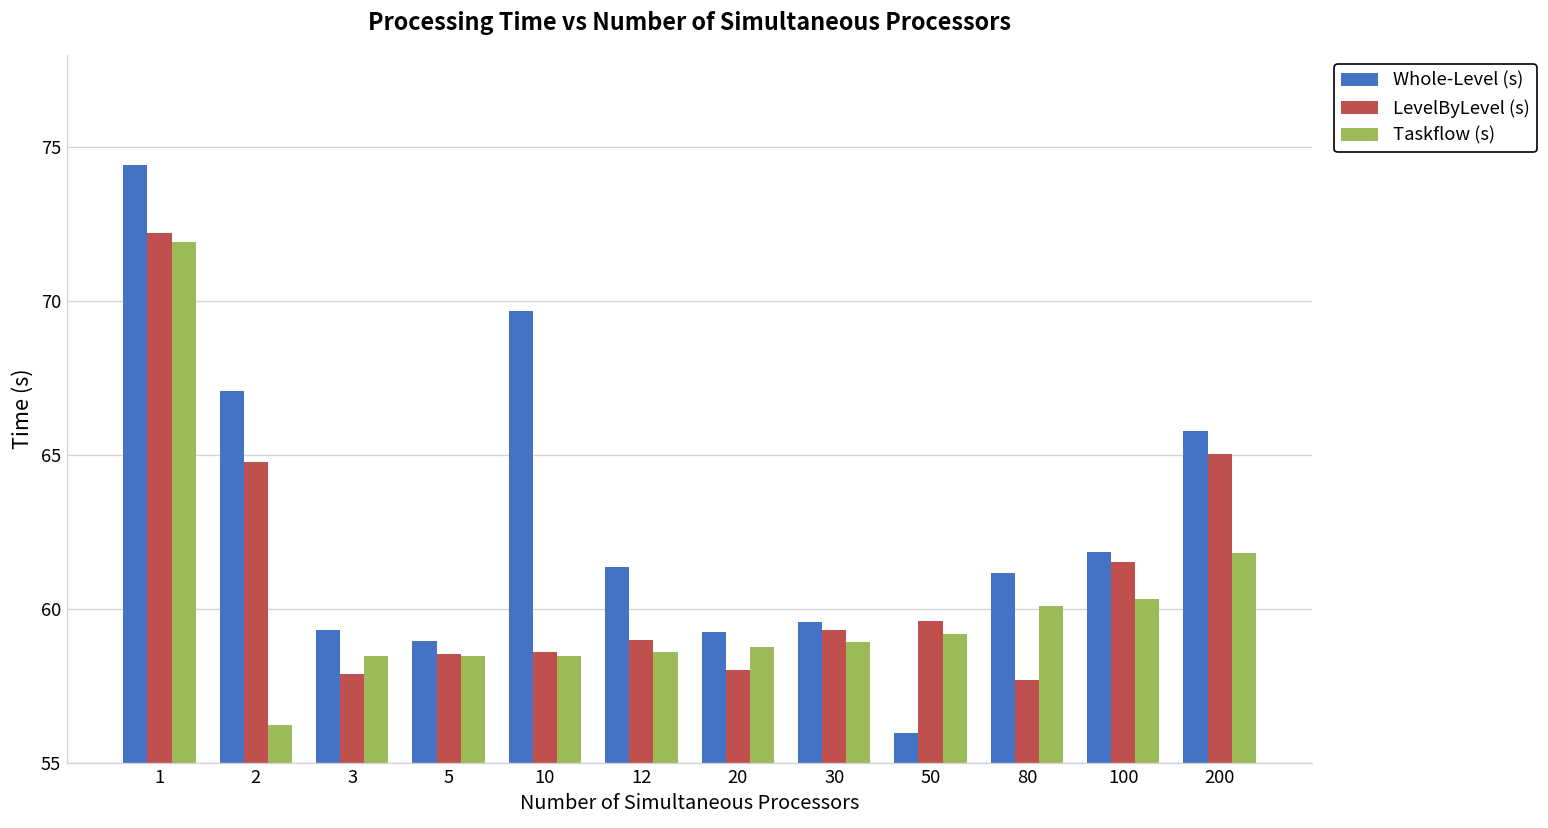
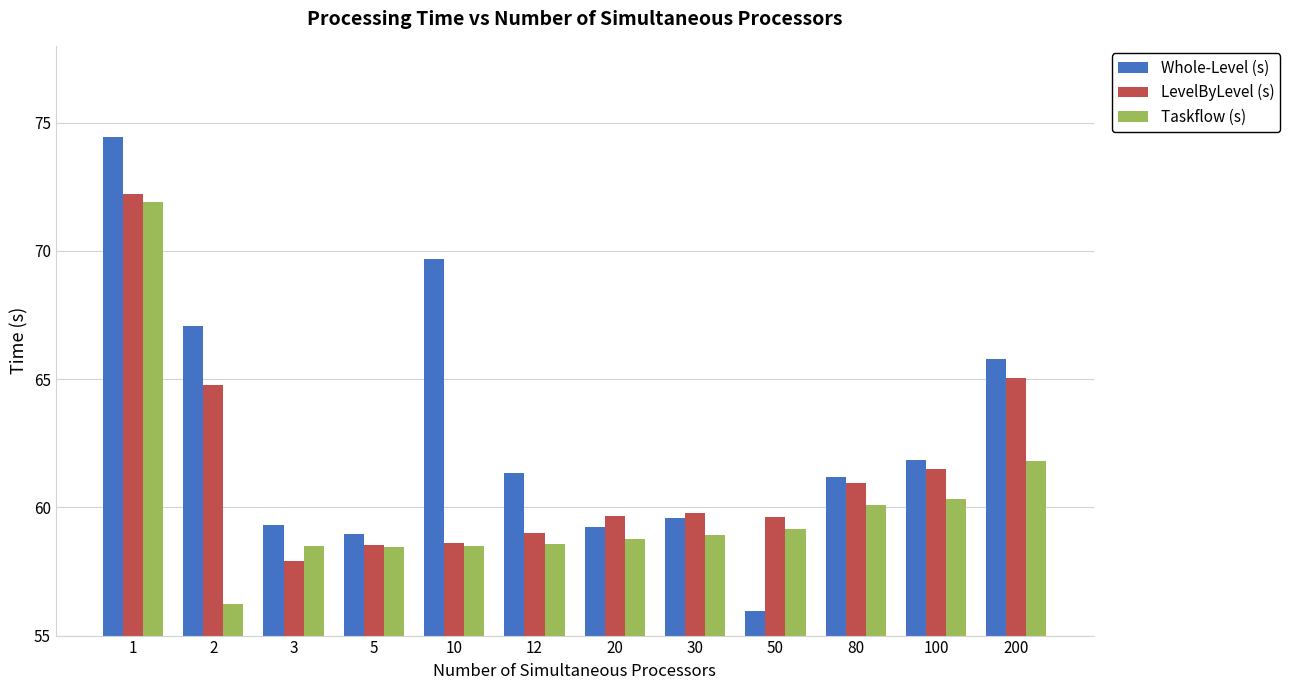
LevelByLevel (s), 20: 58.0 -> 59.7
LevelByLevel (s), 30: 59.3 -> 59.8
LevelByLevel (s), 80: 57.7 -> 60.9
